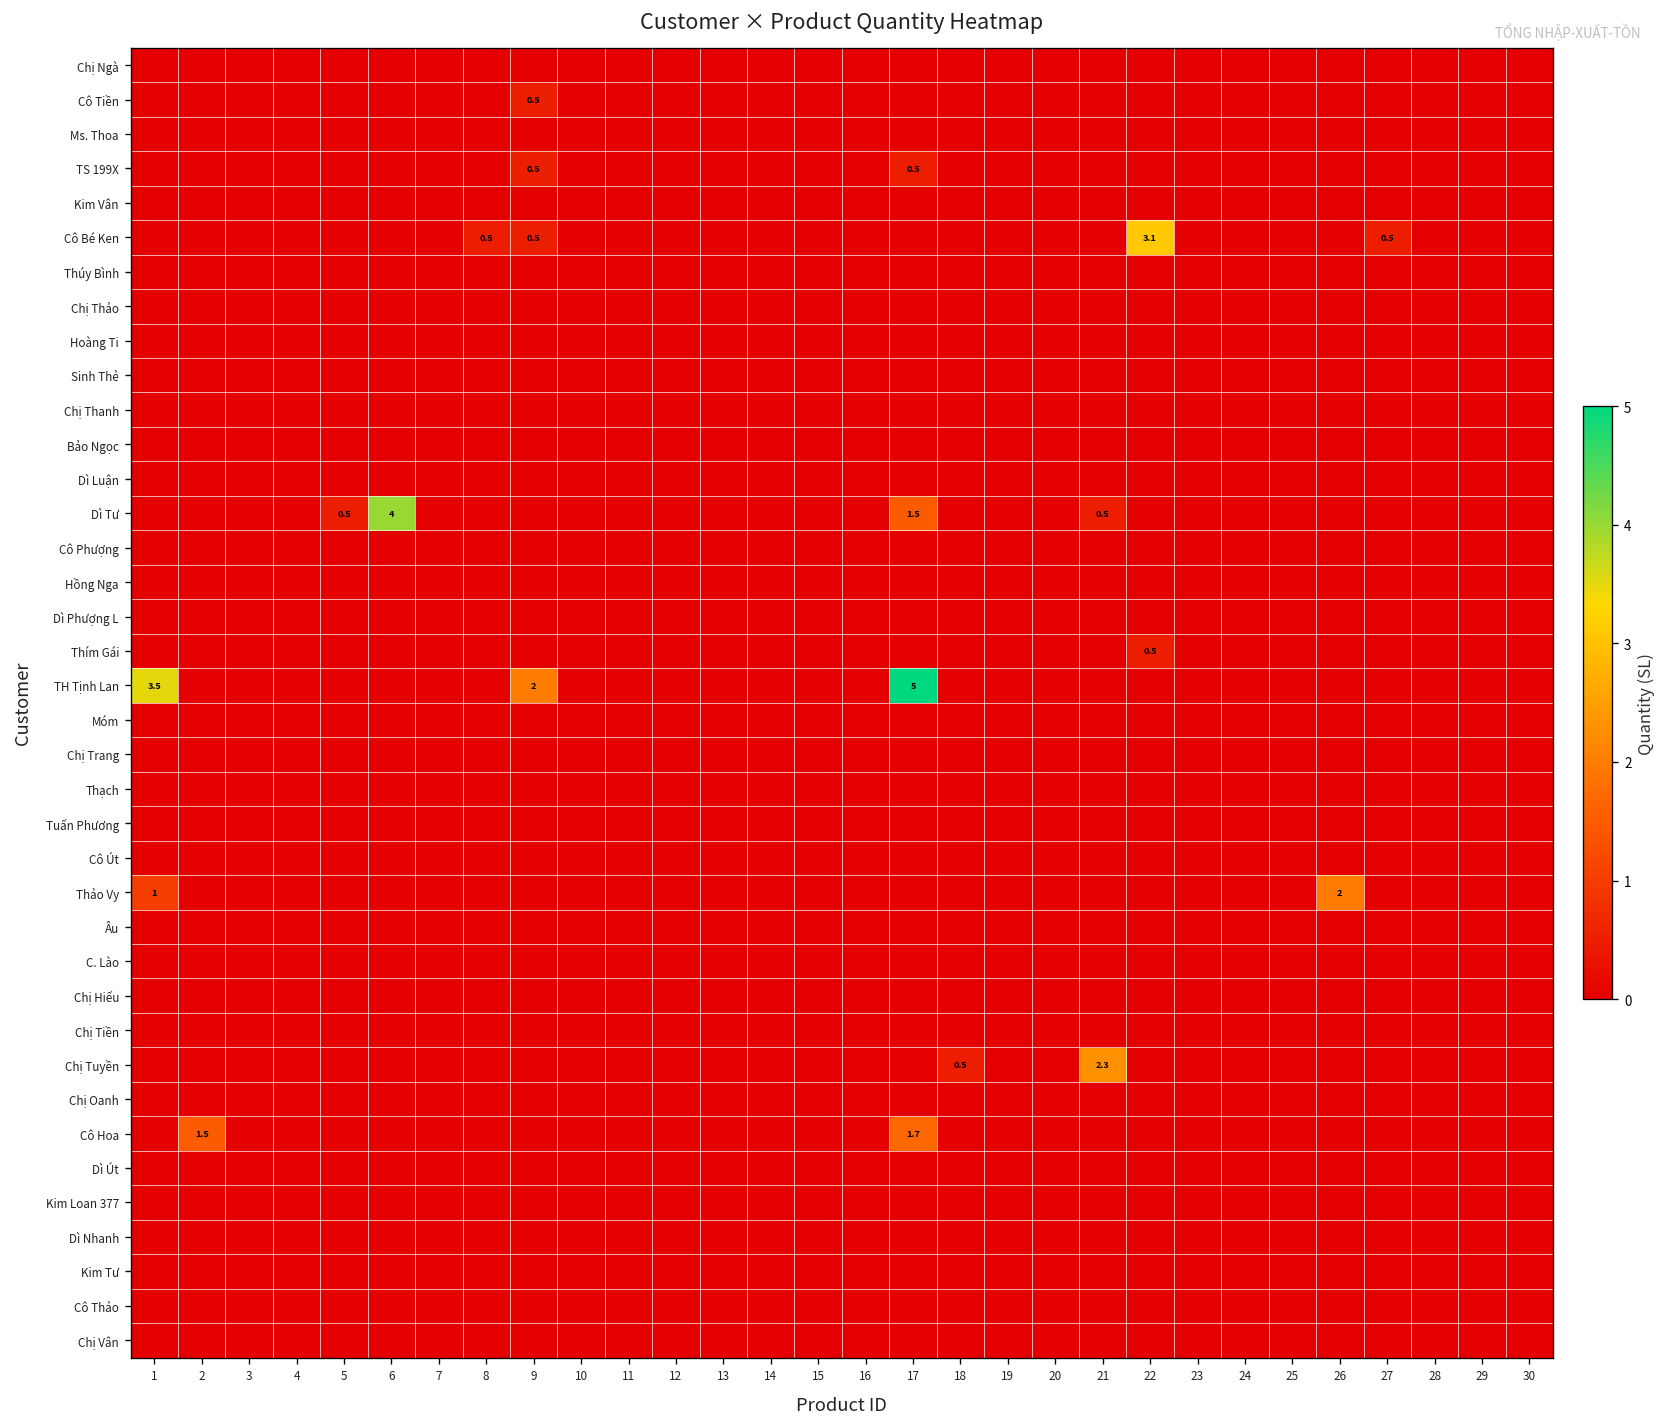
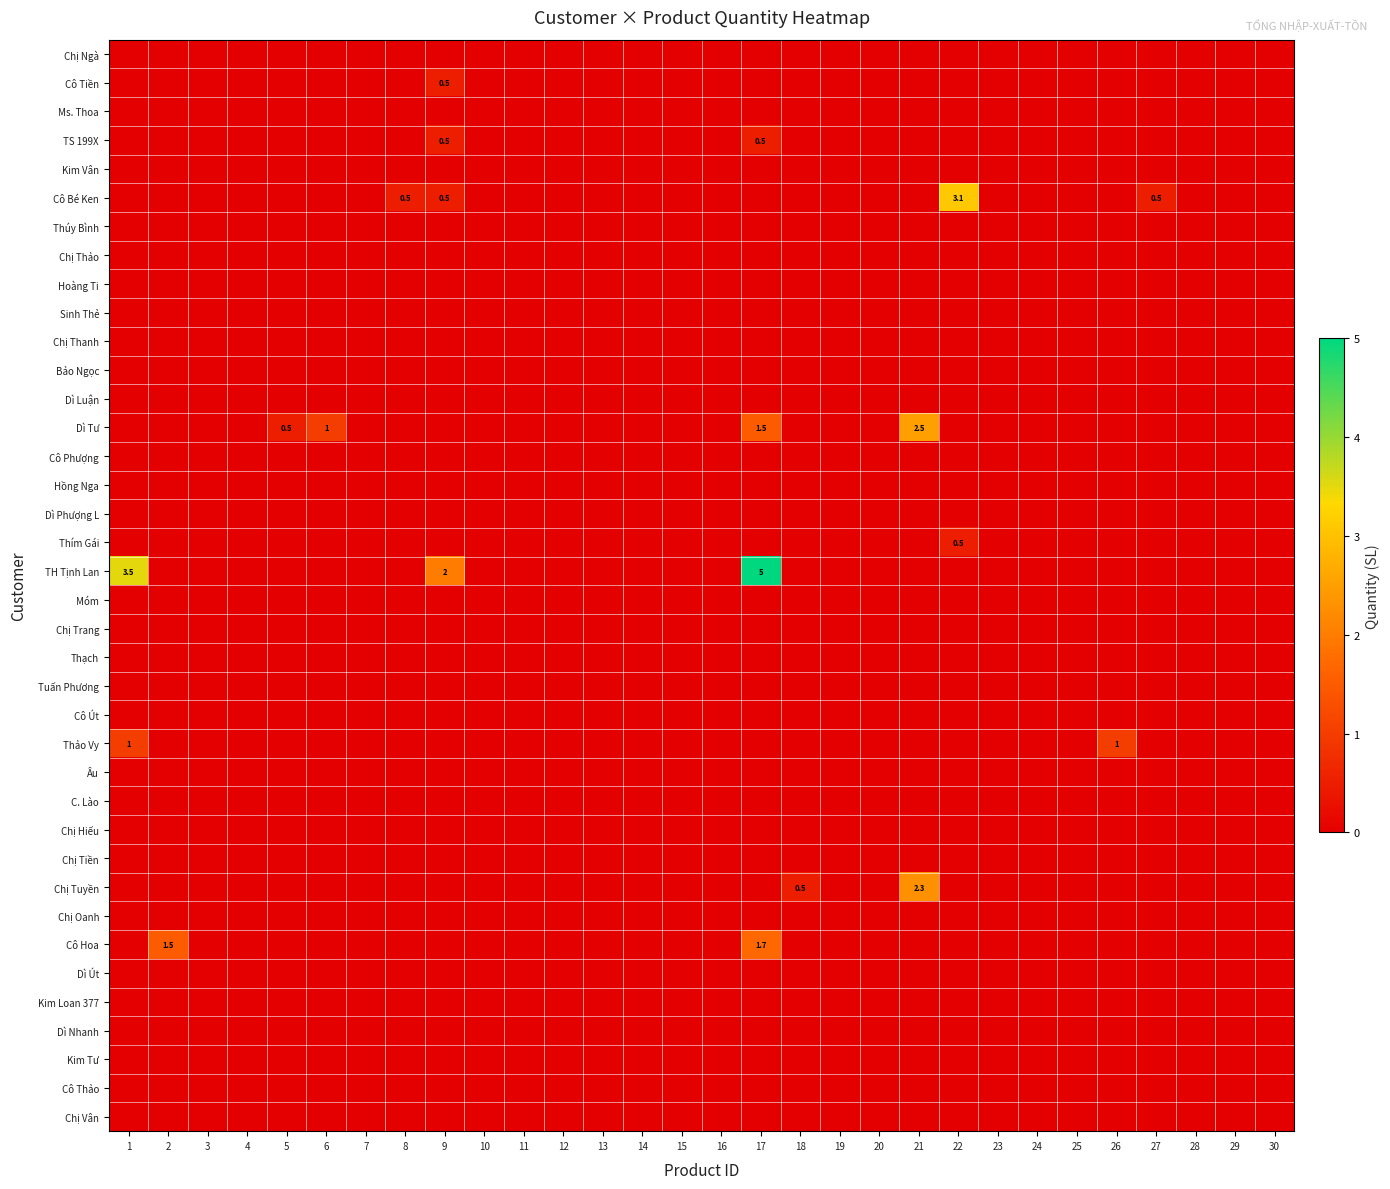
Dì Tư, 6: 4 -> 1
Dì Tư, 21: 0.5 -> 2.5
Thảo Vy, 26: 2 -> 1
